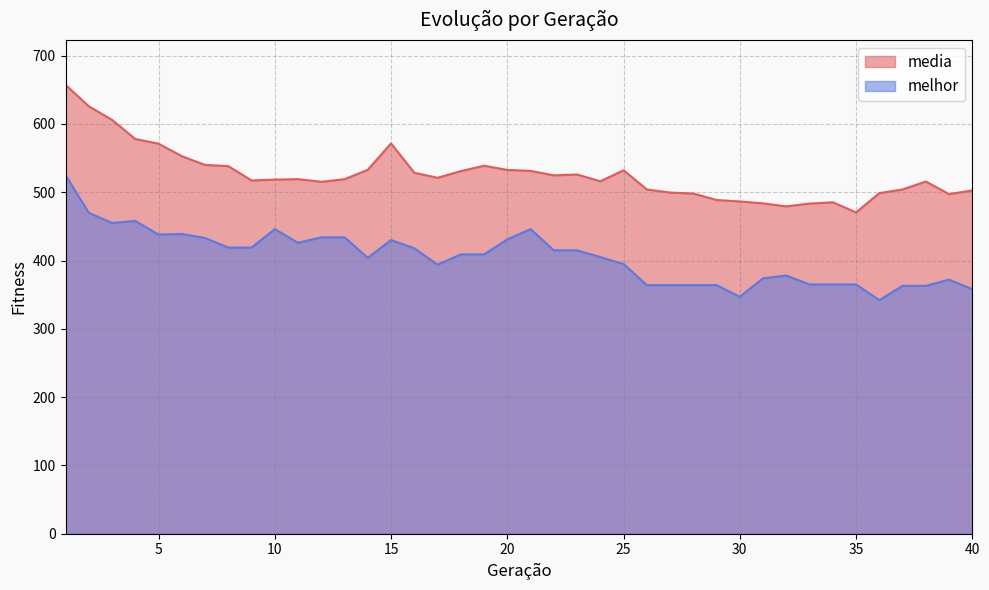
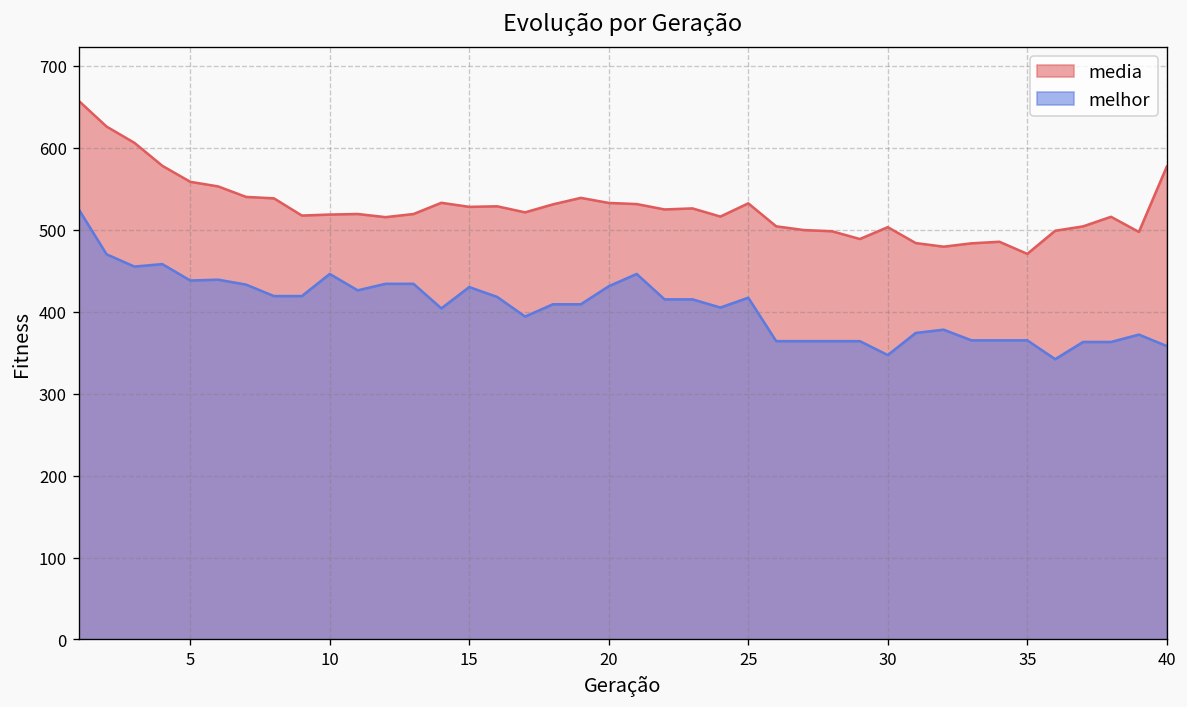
media, 5: 570 -> 560
media, 15: 570 -> 530
melhor, 25: 400 -> 420
media, 30: 490 -> 500
media, 40: 500 -> 580
